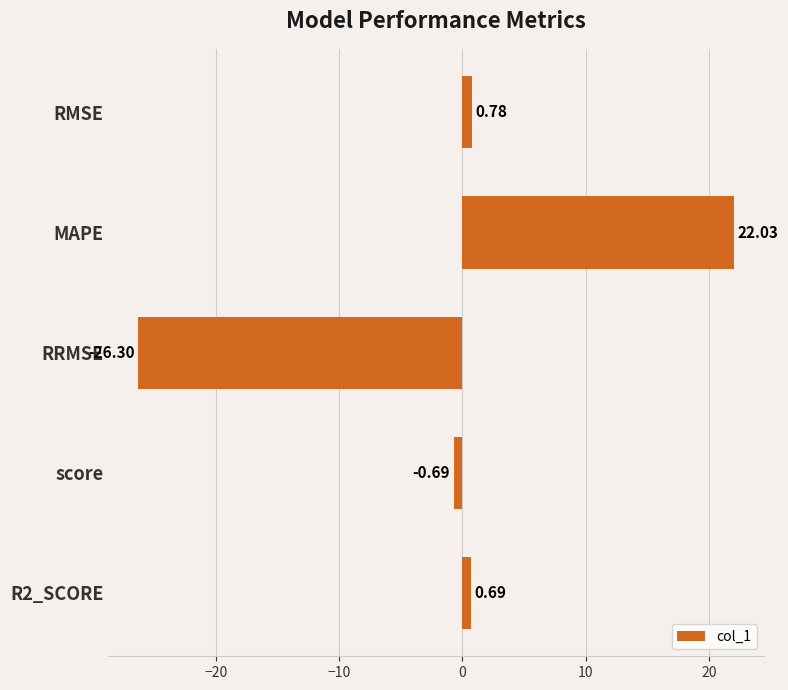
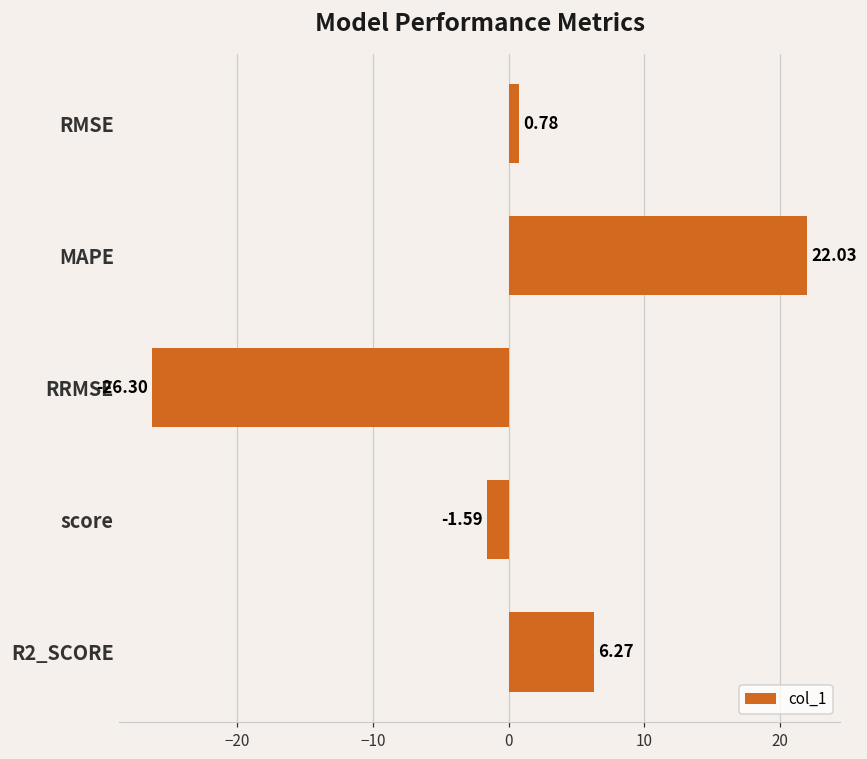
score: -0.69 -> -1.59
R2_SCORE: 0.69 -> 6.27
